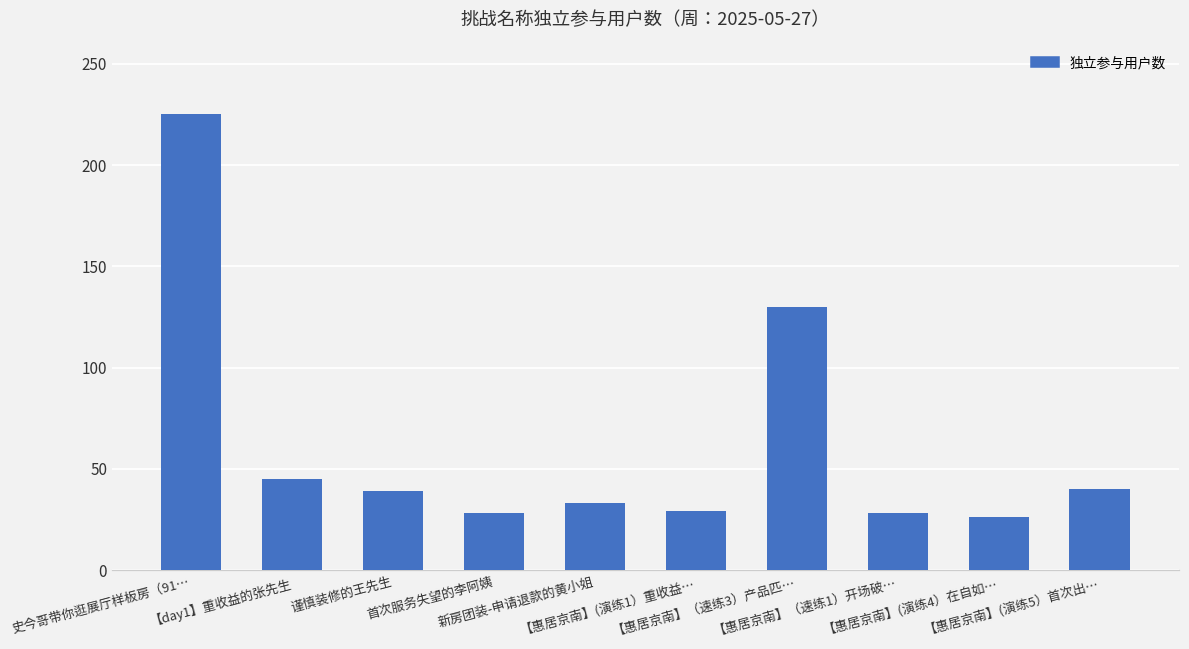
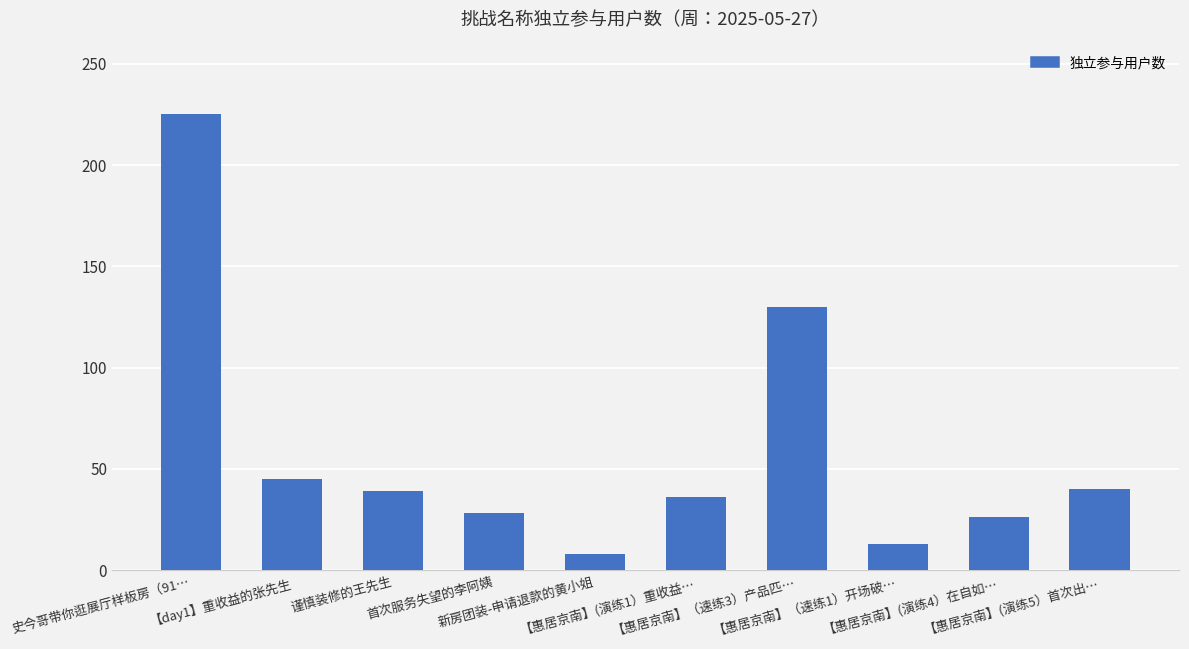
新房团装-申请退款的黄小姐: 33 -> 8
【惠居京南】(演练1）重收益…: 29 -> 36
【惠居京南】（速练1）开场破…: 28 -> 13
